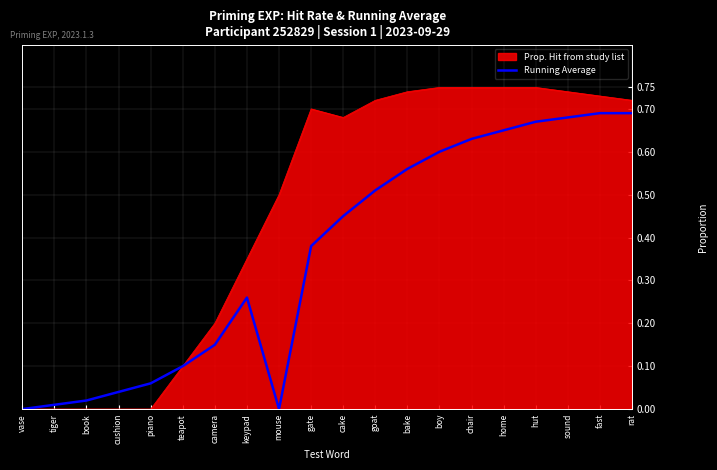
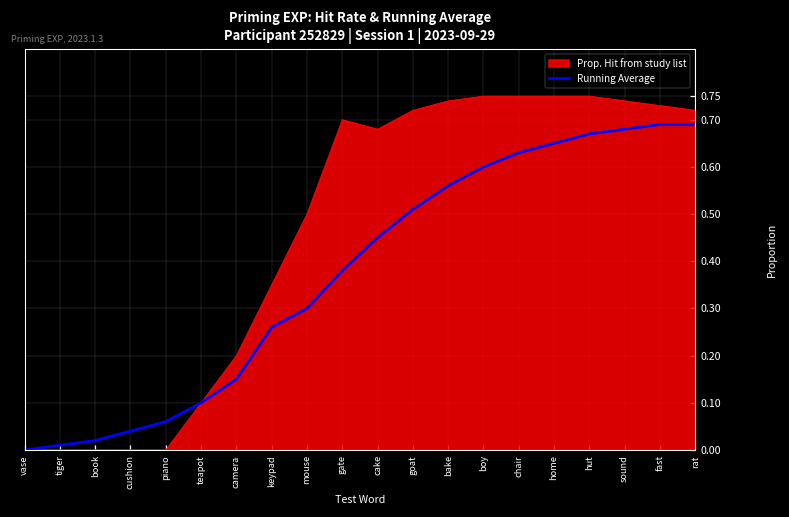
Running Average, mouse: 0.0 -> 0.3
